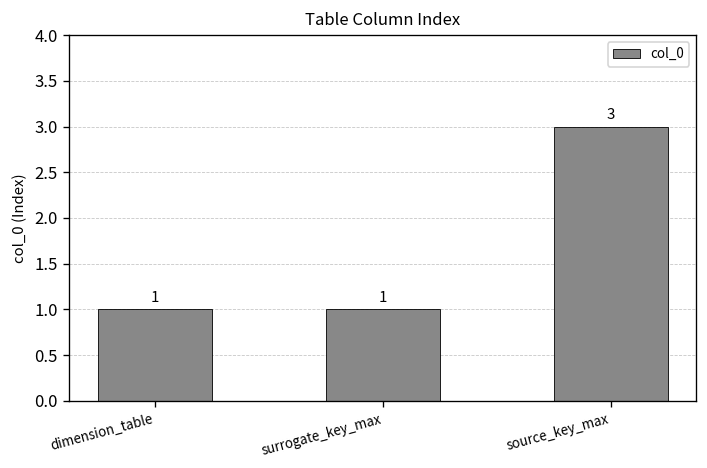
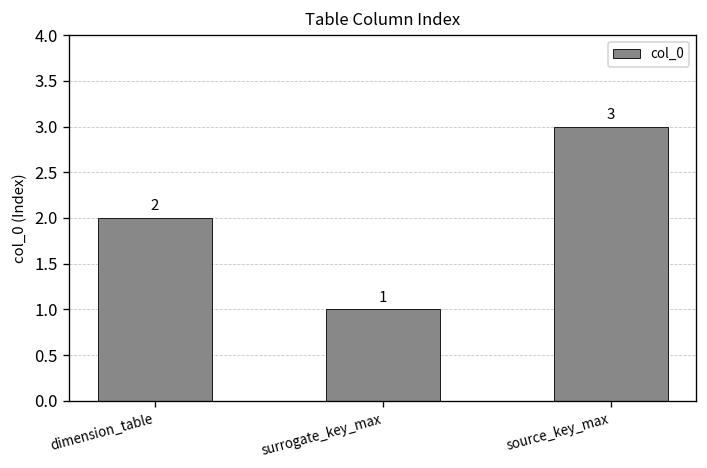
dimension_table: 1 -> 2
